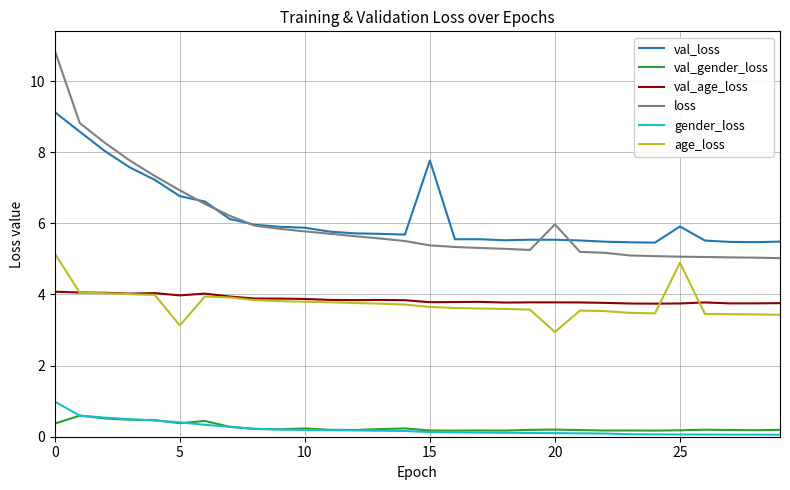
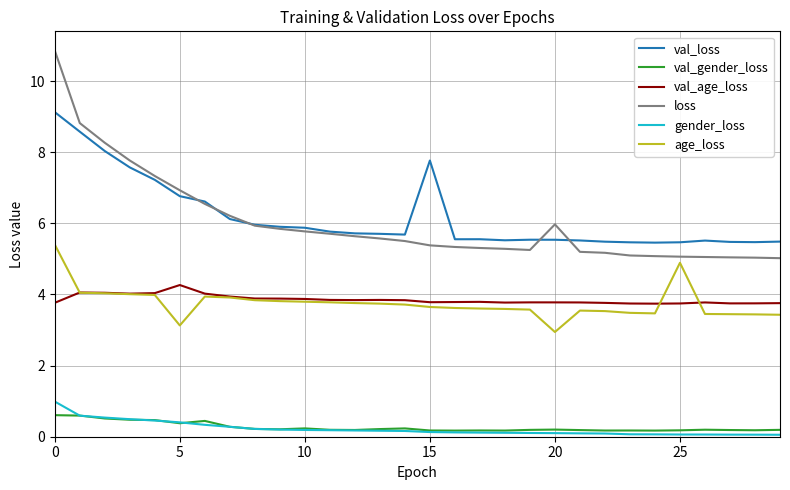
val_gender_loss, 0: 0.4 -> 0.6
val_age_loss, 0: 4.1 -> 3.8
age_loss, 0: 5.2 -> 5.4
val_age_loss, 5: 4.0 -> 4.3
val_loss, 25: 5.9 -> 5.5
